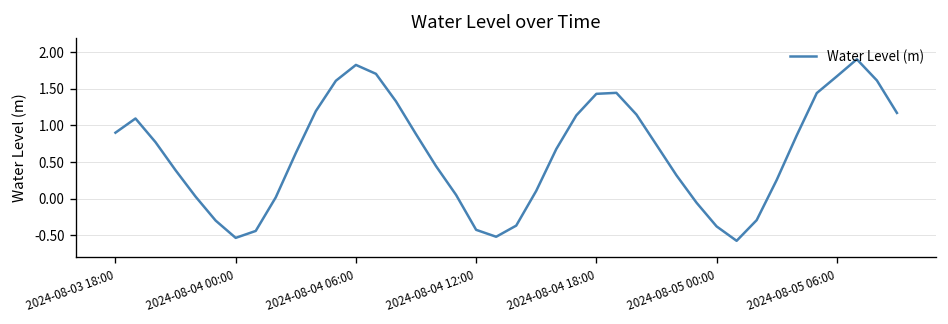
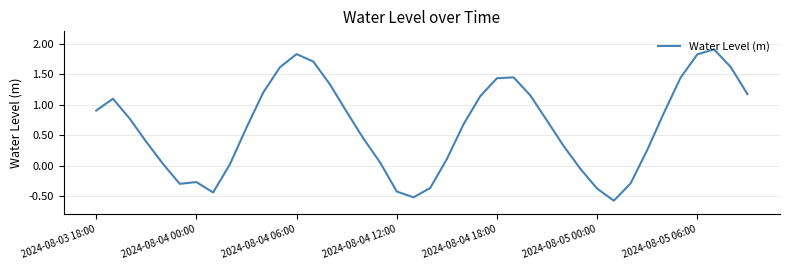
2024-08-04 00:00: -0.5 -> -0.3
2024-08-05 06:00: 1.7 -> 1.8
